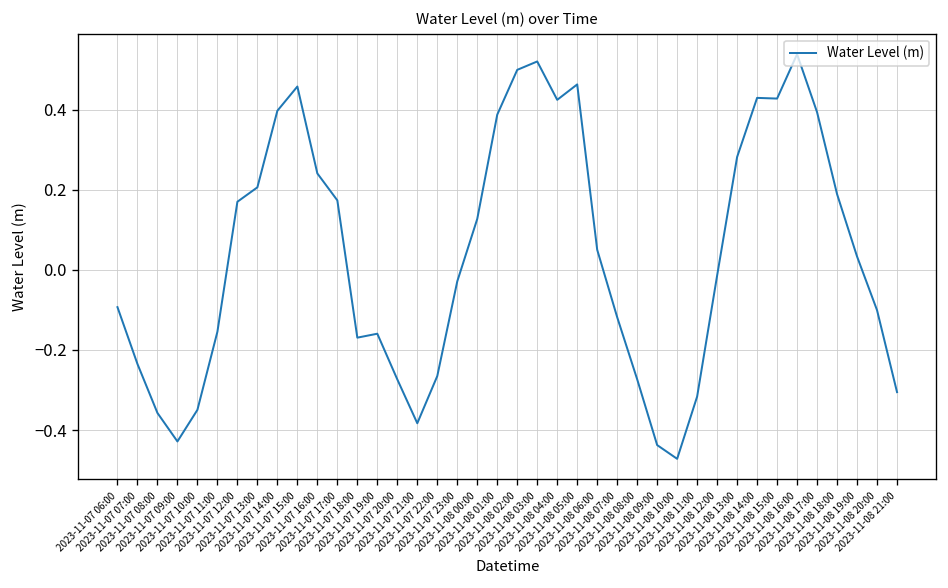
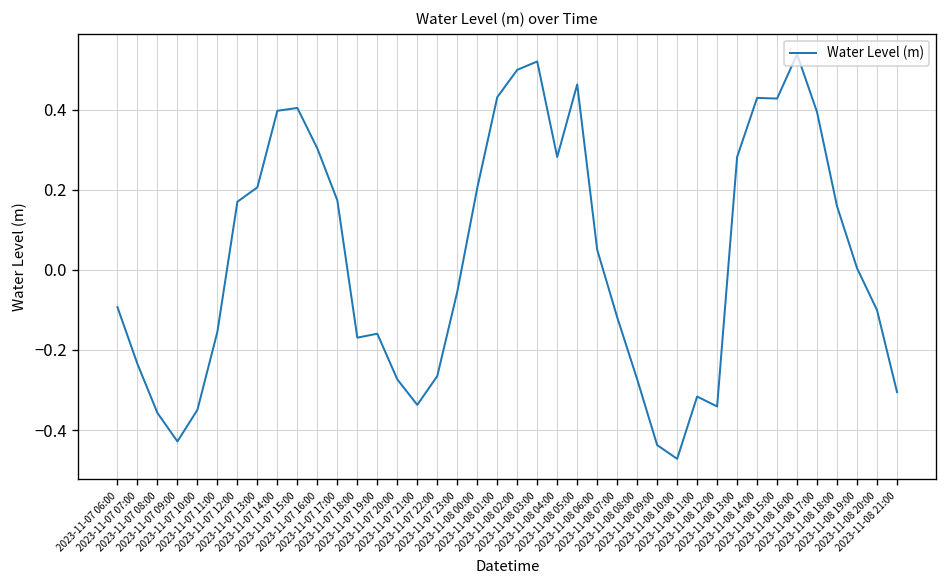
2023-11-07 15:00: 0.46 -> 0.40
2023-11-07 16:00: 0.24 -> 0.30
2023-11-07 21:00: -0.38 -> -0.34
2023-11-07 23:00: -0.03 -> -0.05
2023-11-08 00:00: 0.13 -> 0.20
2023-11-08 01:00: 0.39 -> 0.43
2023-11-08 04:00: 0.42 -> 0.28
2023-11-08 12:00: -0.01 -> -0.34
2023-11-08 18:00: 0.19 -> 0.16
2023-11-08 19:00: 0.03 -> 0.00
